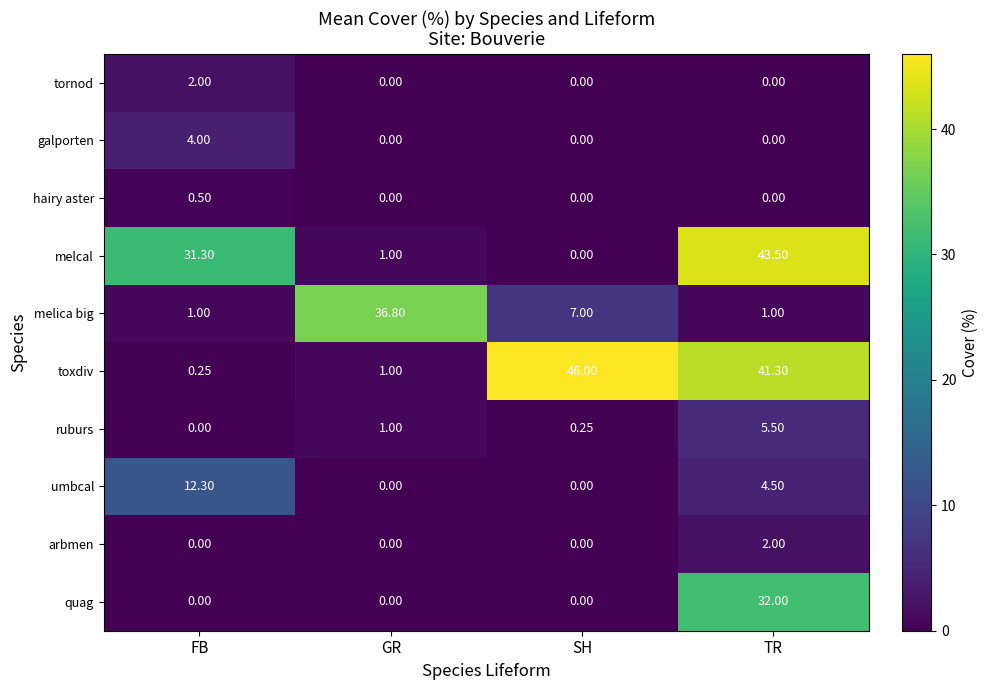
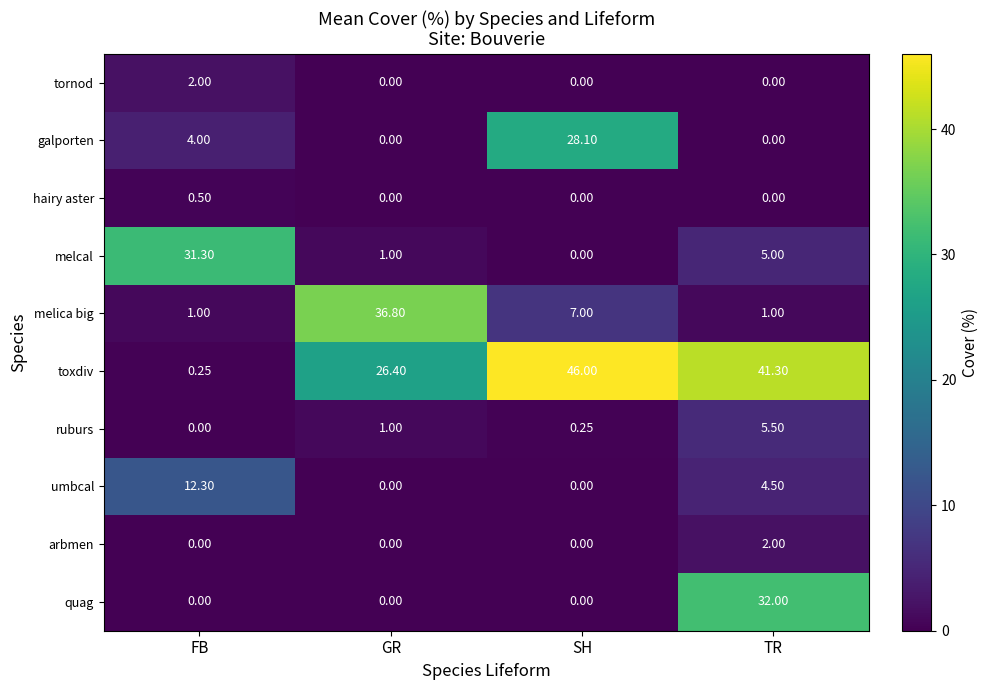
galporten, SH: 0.00 -> 28.10
melcal, TR: 43.50 -> 5.00
toxdiv, GR: 1.00 -> 26.40
